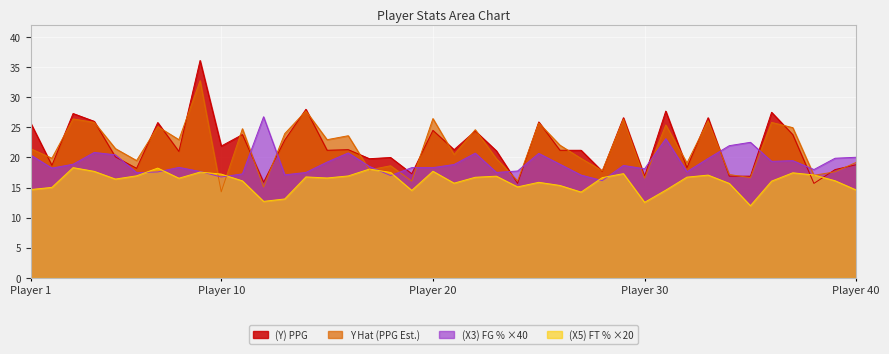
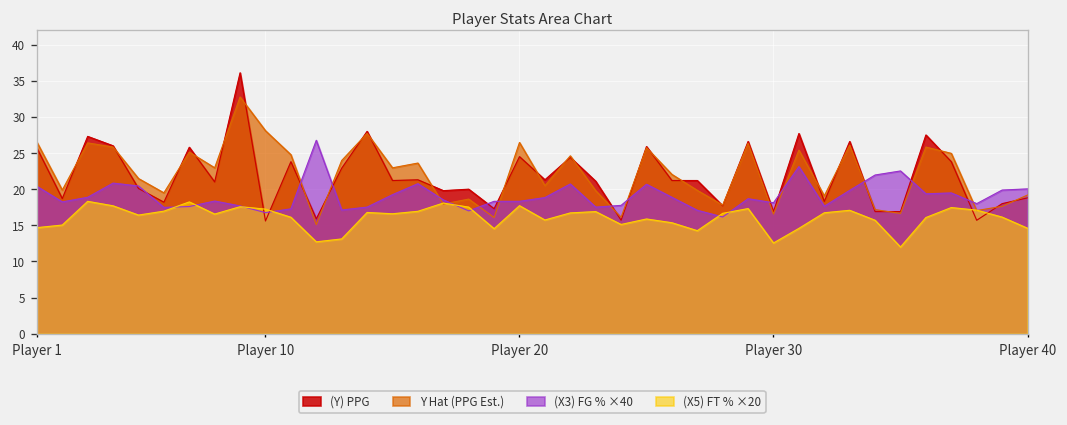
Y Hat (PPG Est.), Player 1: 21 -> 27
(Y) PPG, Player 10: 22 -> 16
Y Hat (PPG Est.), Player 10: 14 -> 28
